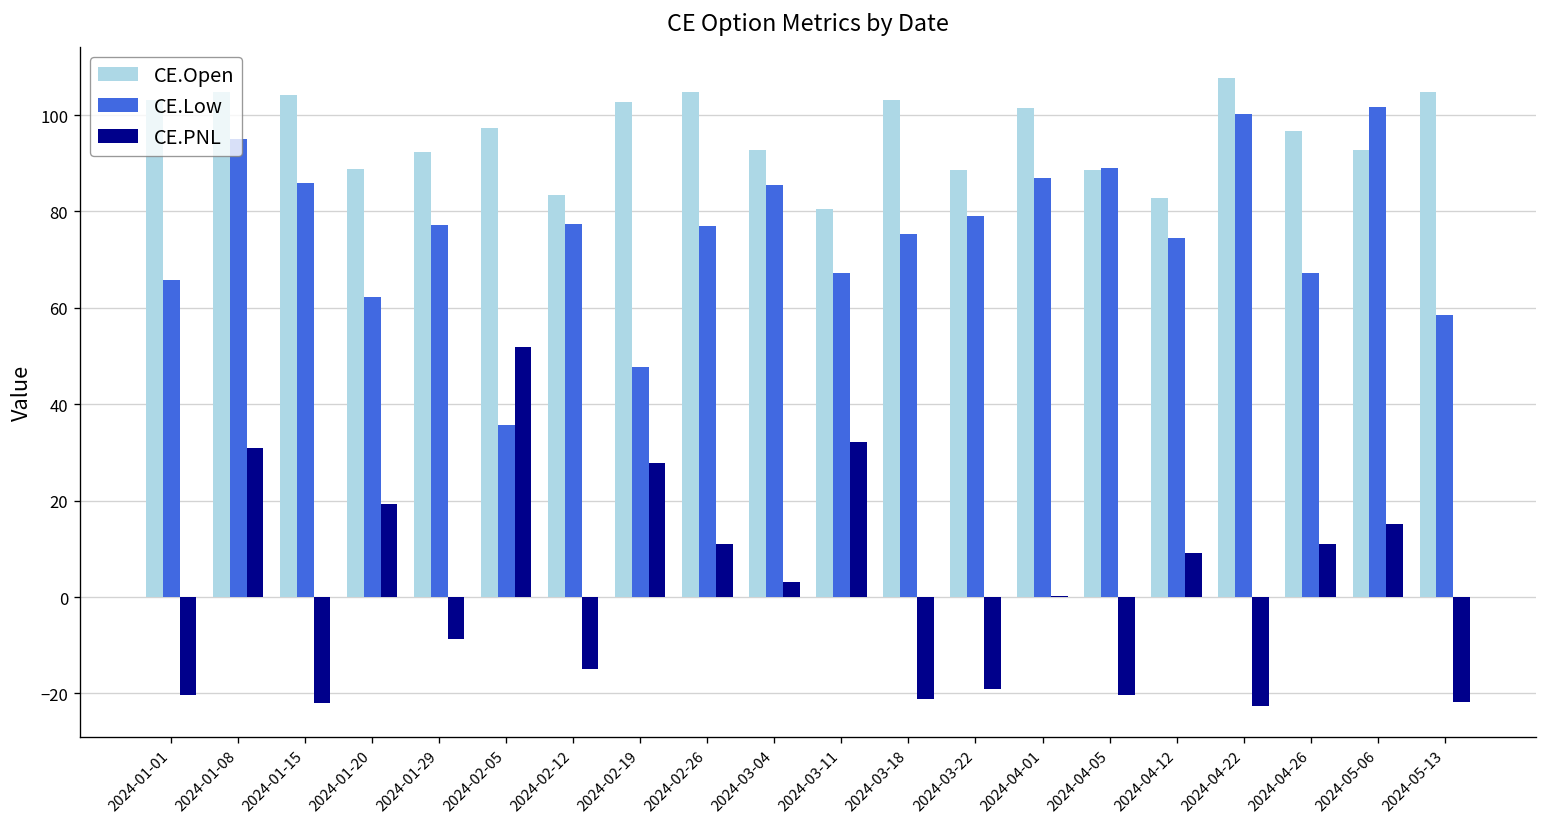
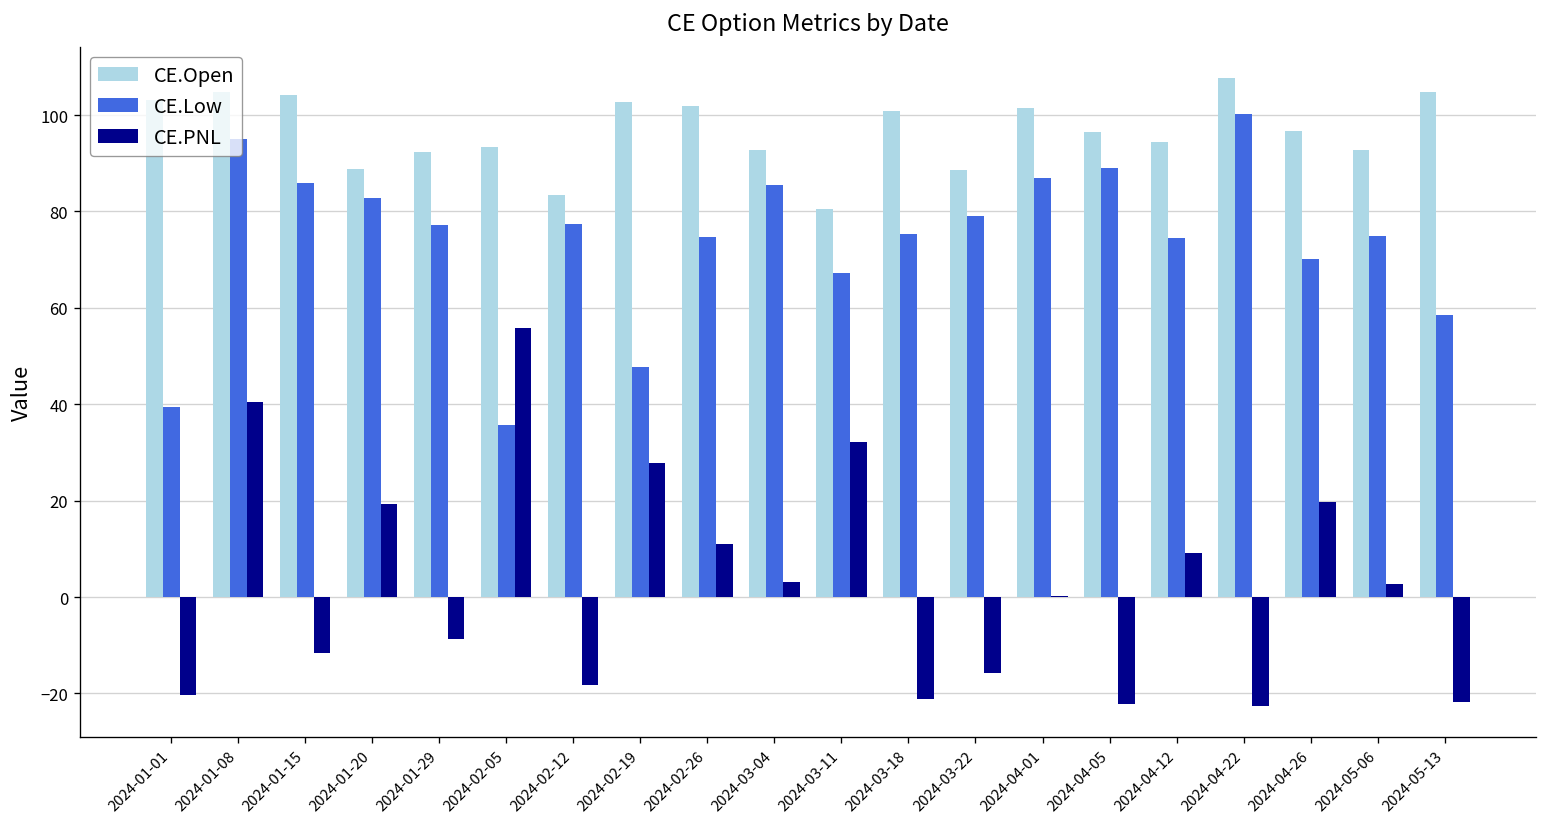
CE.Low, 2024-01-01: 66 -> 39
CE.PNL, 2024-01-08: 31 -> 41
CE.PNL, 2024-01-15: -22 -> -12
CE.Low, 2024-01-20: 62 -> 83
CE.Open, 2024-02-05: 97 -> 93
CE.PNL, 2024-02-05: 52 -> 56
CE.PNL, 2024-02-12: -15 -> -18
CE.Open, 2024-02-26: 105 -> 102
CE.Low, 2024-02-26: 77 -> 75
CE.Open, 2024-03-18: 103 -> 101
CE.PNL, 2024-03-22: -19 -> -16
CE.Open, 2024-04-05: 89 -> 97
CE.PNL, 2024-04-05: -20 -> -22
CE.Open, 2024-04-12: 83 -> 94
CE.Low, 2024-04-26: 67 -> 70
CE.PNL, 2024-04-26: 11 -> 20
CE.Low, 2024-05-06: 102 -> 75
CE.PNL, 2024-05-06: 15 -> 3
